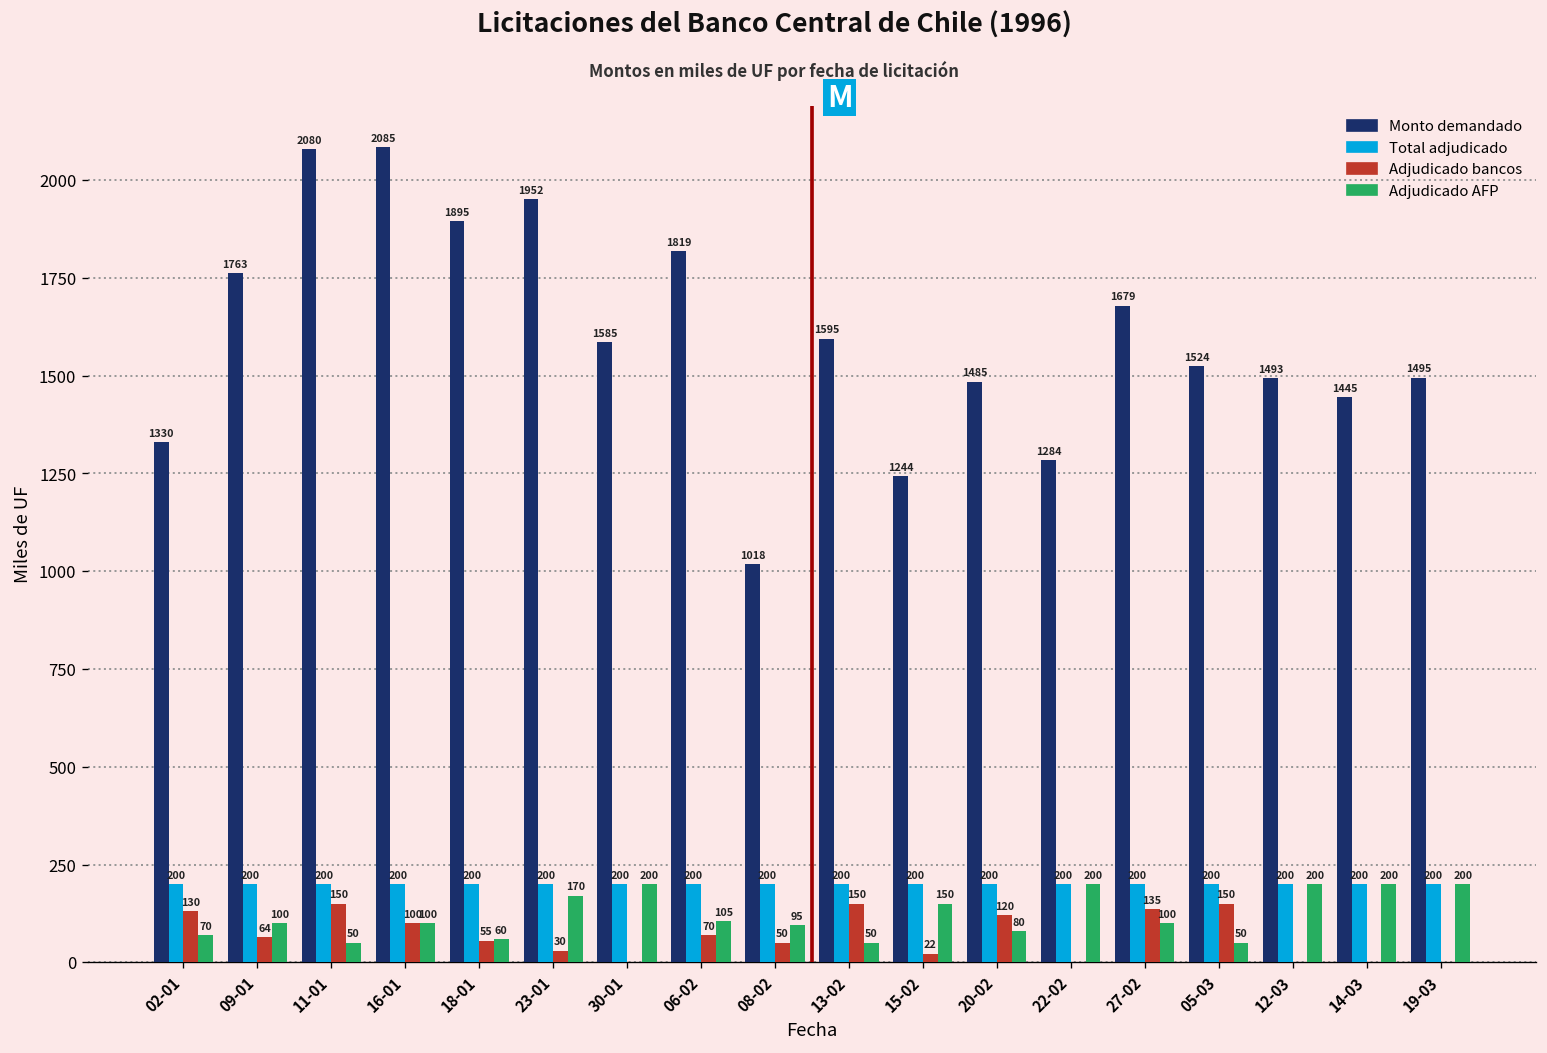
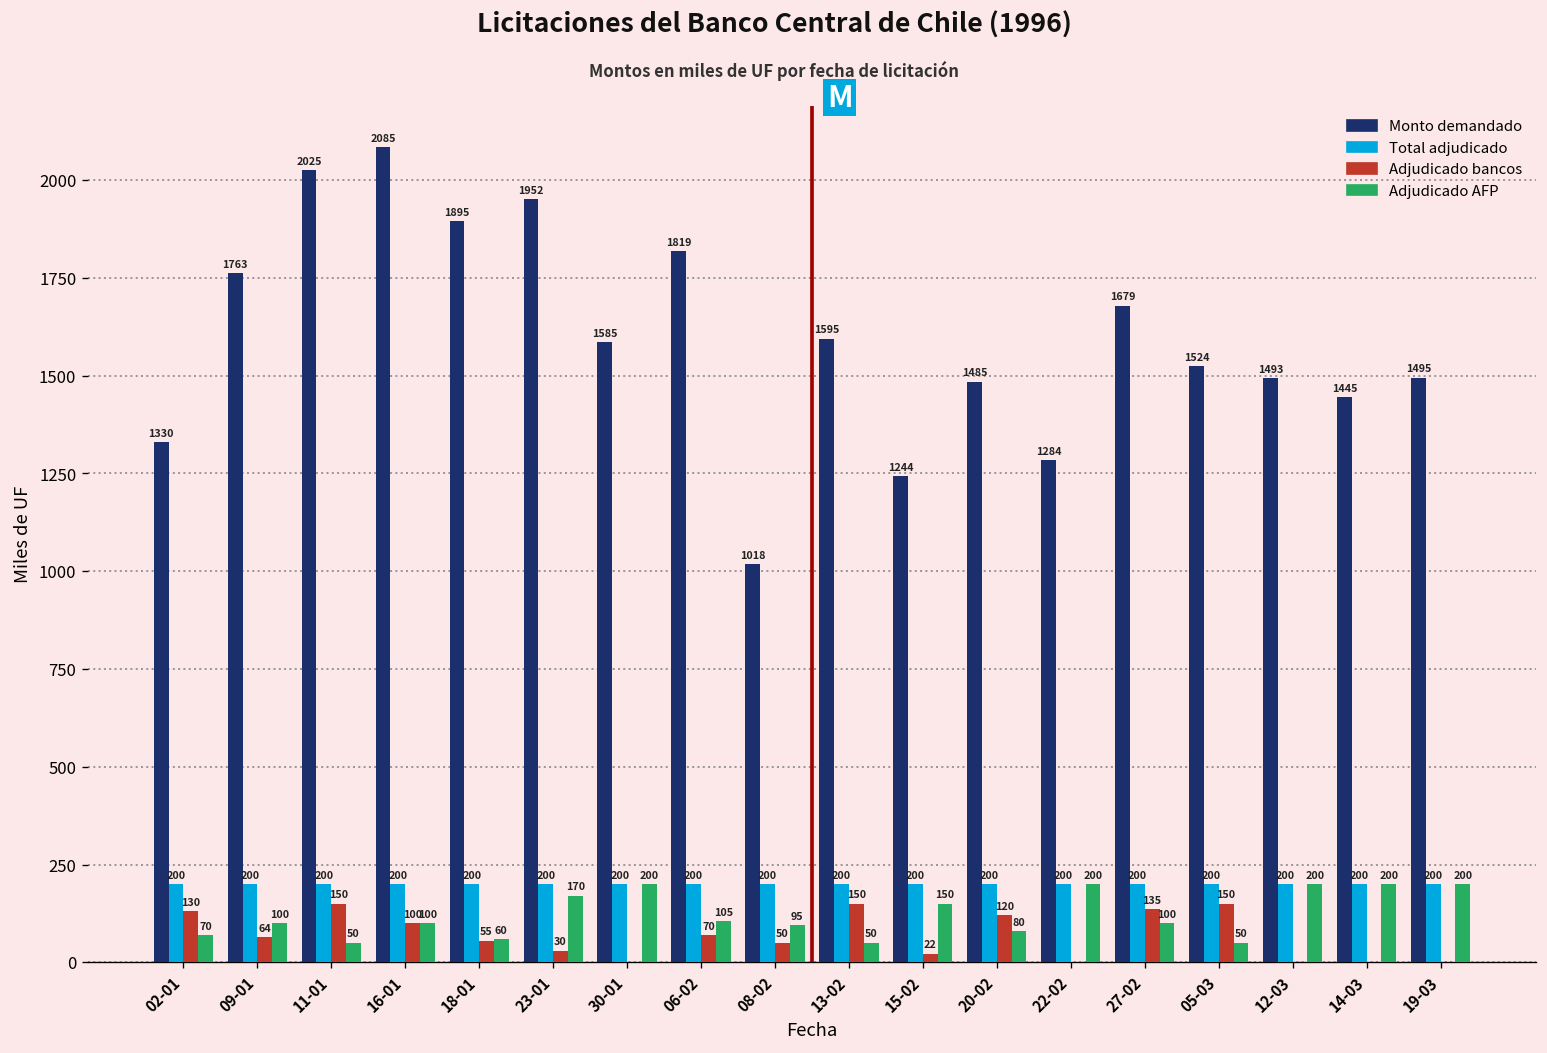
Monto demandado, 11-01: 2080 -> 2025
